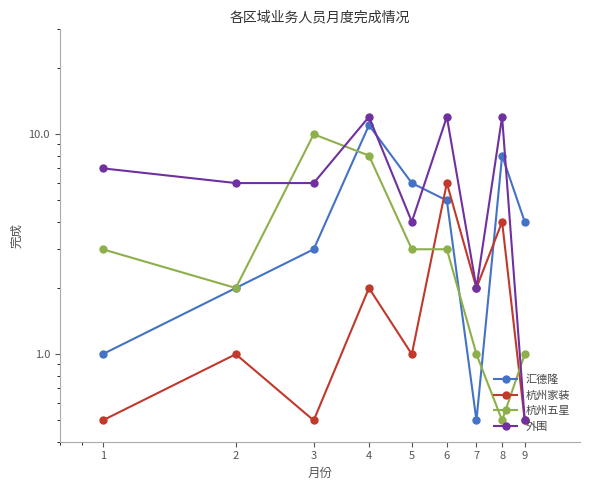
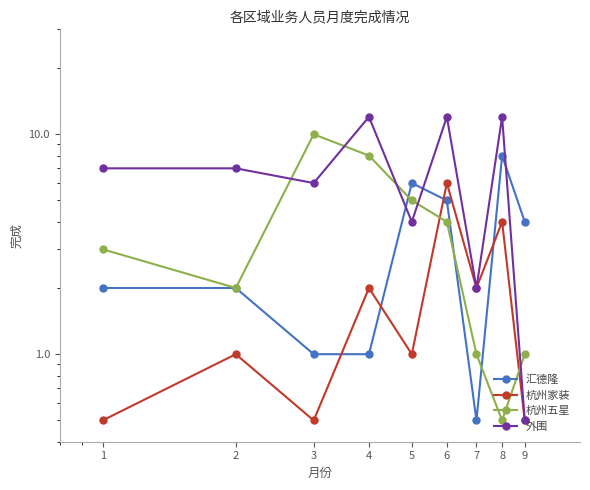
汇德隆, 1: 1 -> 2
外围, 2: 6 -> 7
汇德隆, 3: 3 -> 1
汇德隆, 4: 11 -> 1
杭州五星, 5: 3 -> 5
杭州五星, 6: 3 -> 4
